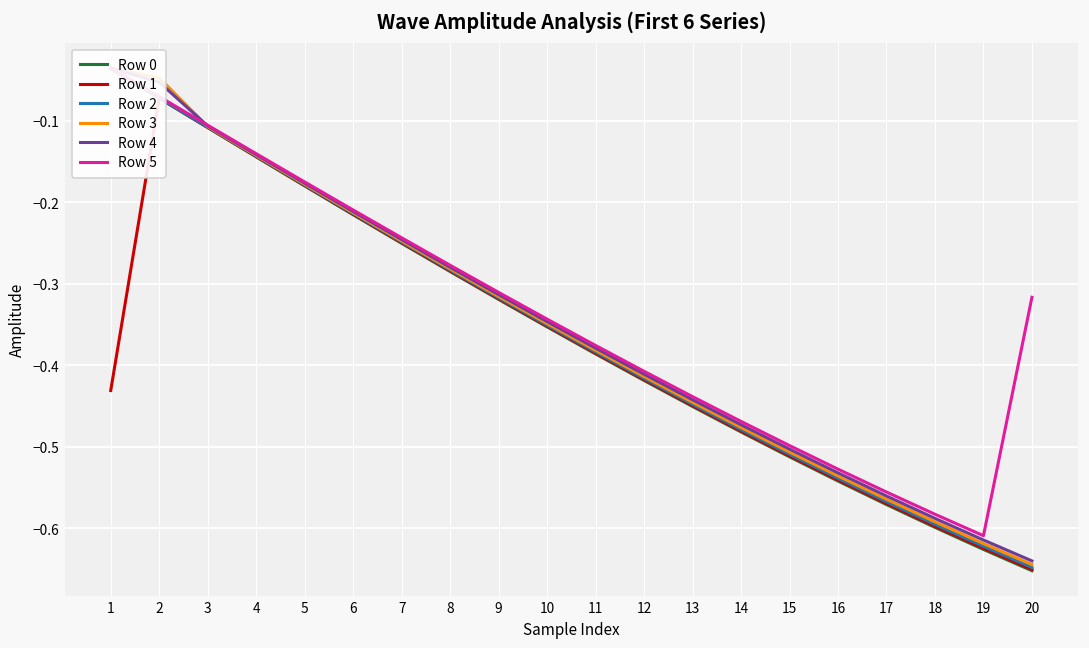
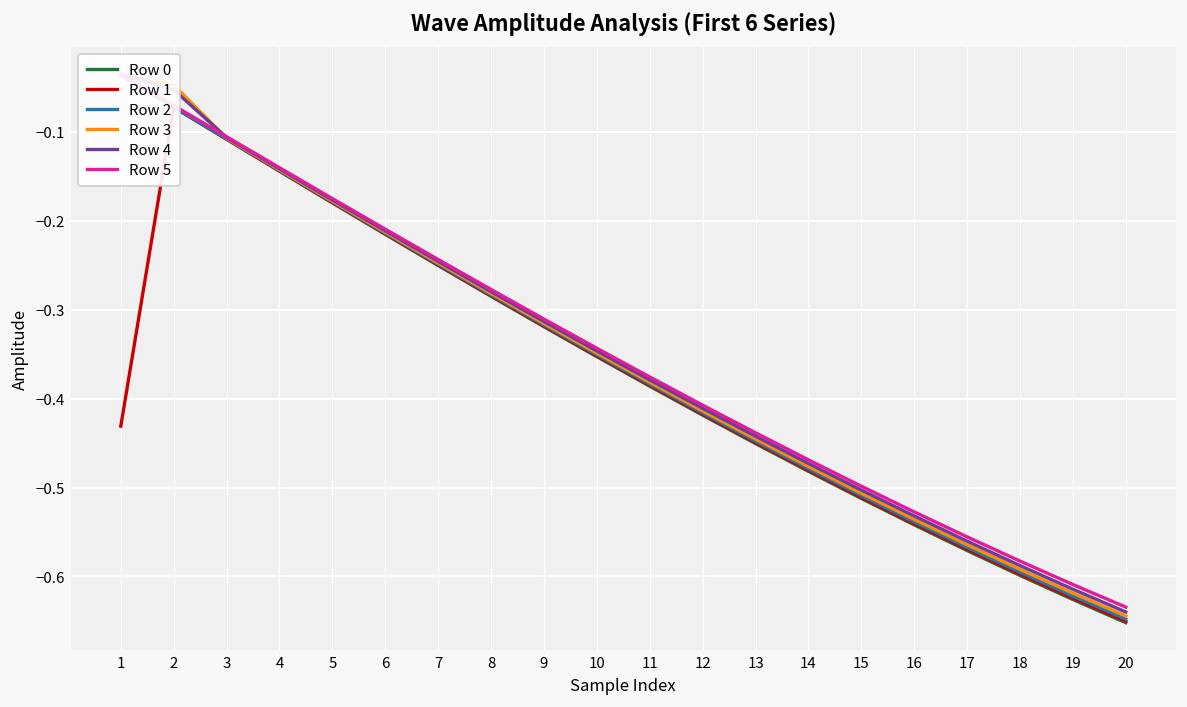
Row 5, 20: -0.32 -> -0.63
